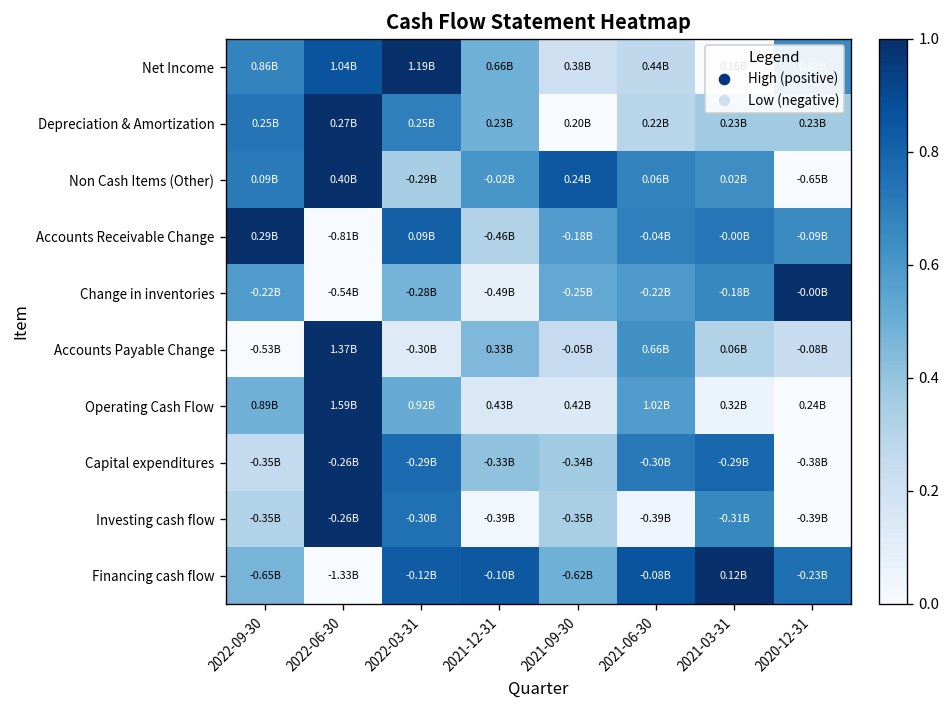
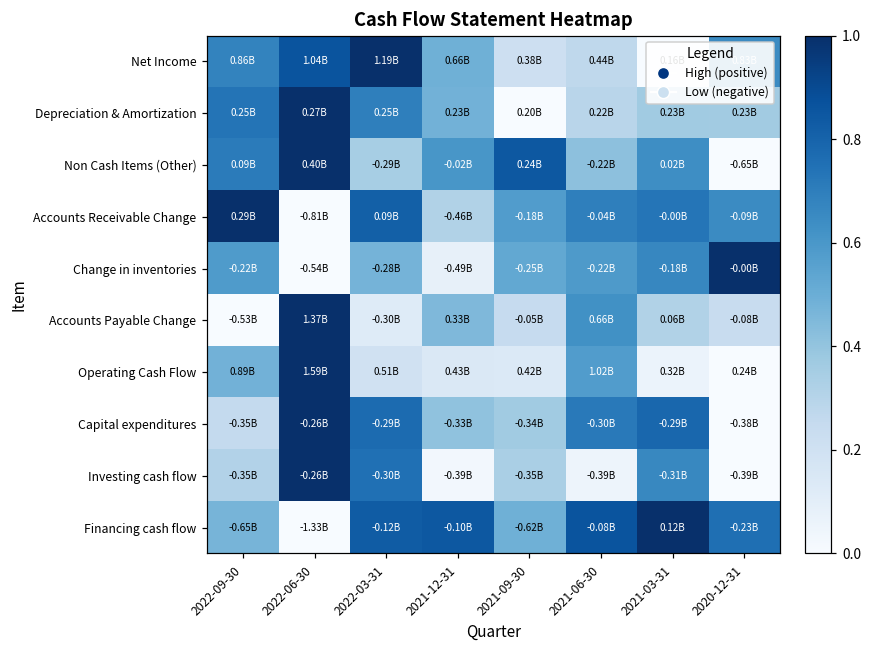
Non Cash Items (Other), 2021-06-30: 0.06B -> -0.22B
Operating Cash Flow, 2022-03-31: 0.92B -> 0.51B
